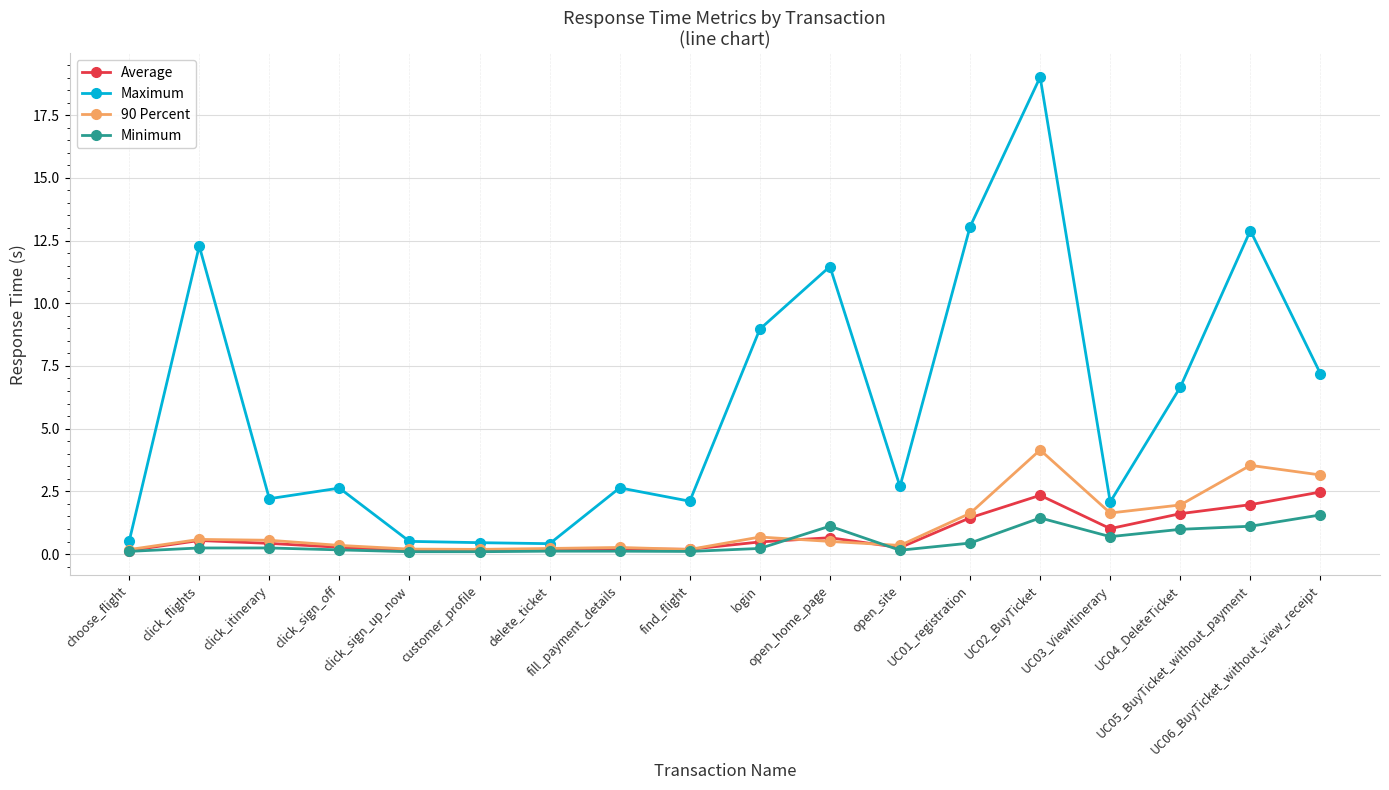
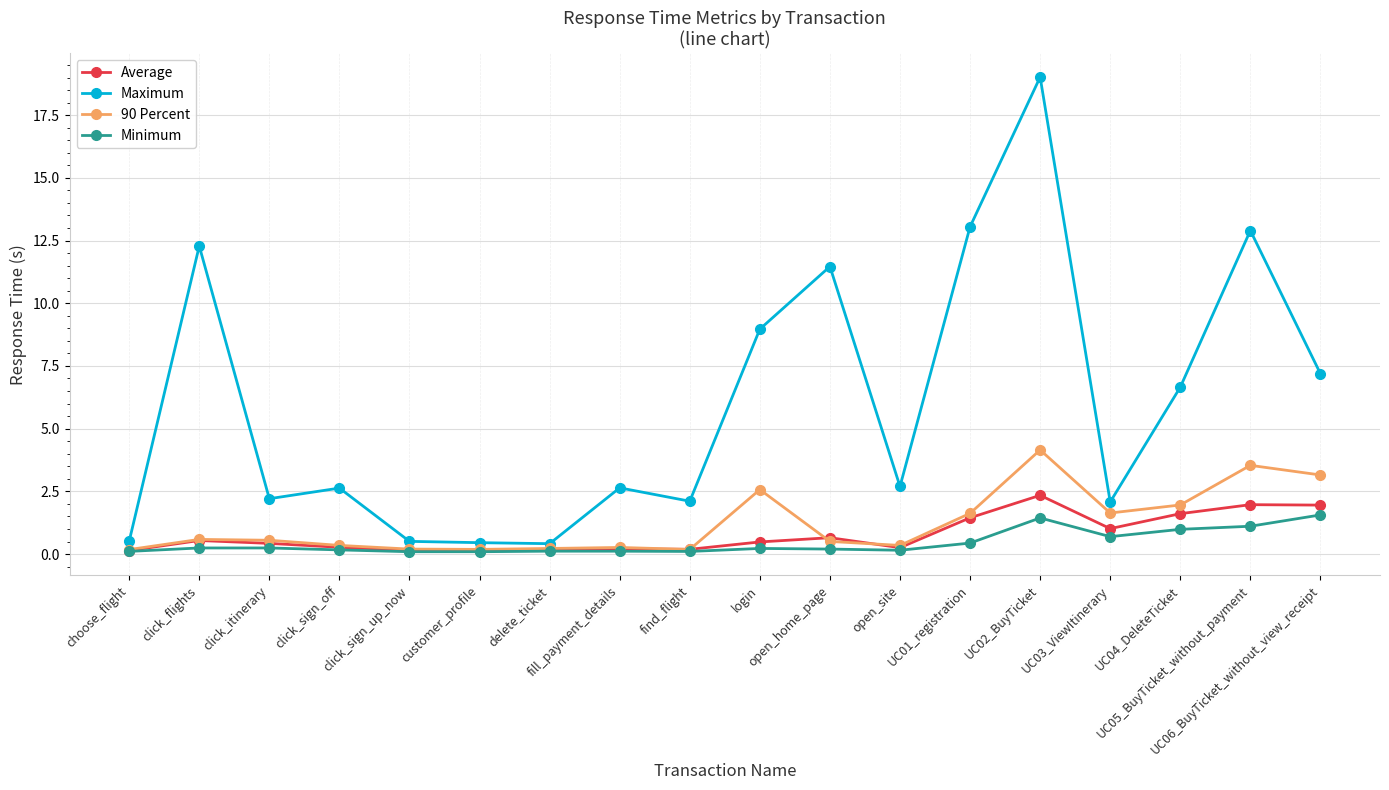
90 Percent, login: 0.7 -> 2.6
Minimum, open_home_page: 1.1 -> 0.2
Average, UC06_BuyTicket_without_view_receipt: 2.5 -> 2.0
